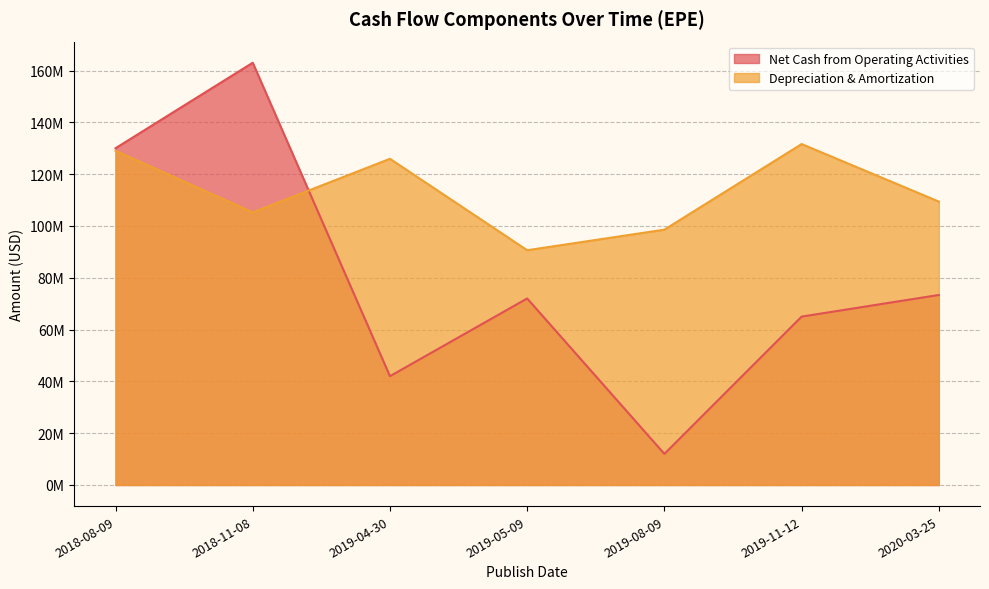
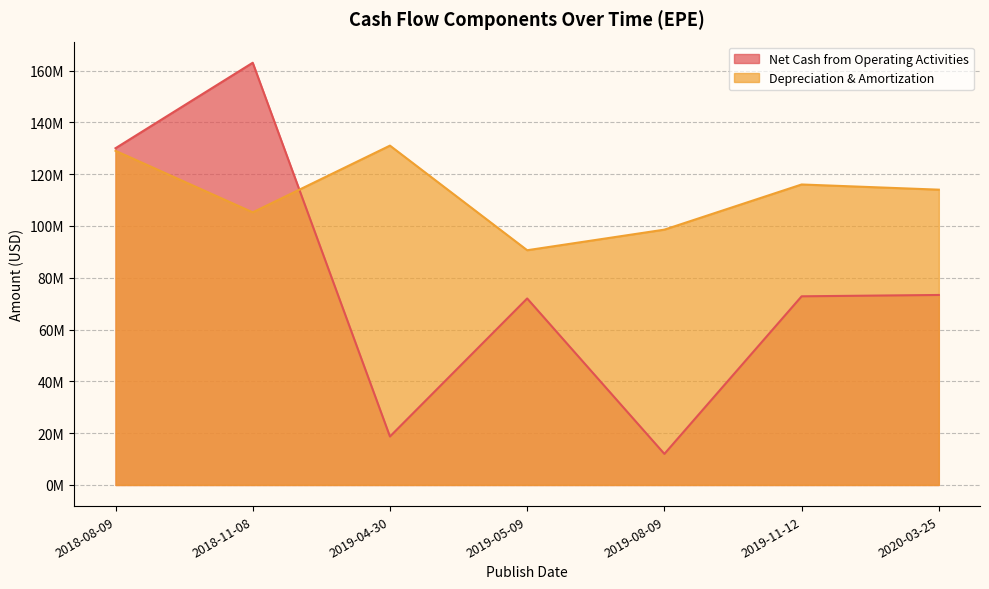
Net Cash from Operating Activities, 2019-04-30: 42000000 -> 19000000
Depreciation & Amortization, 2019-04-30: 126000000 -> 131000000
Net Cash from Operating Activities, 2019-11-12: 65000000 -> 73000000
Depreciation & Amortization, 2019-11-12: 132000000 -> 116000000
Depreciation & Amortization, 2020-03-25: 109000000 -> 114000000
